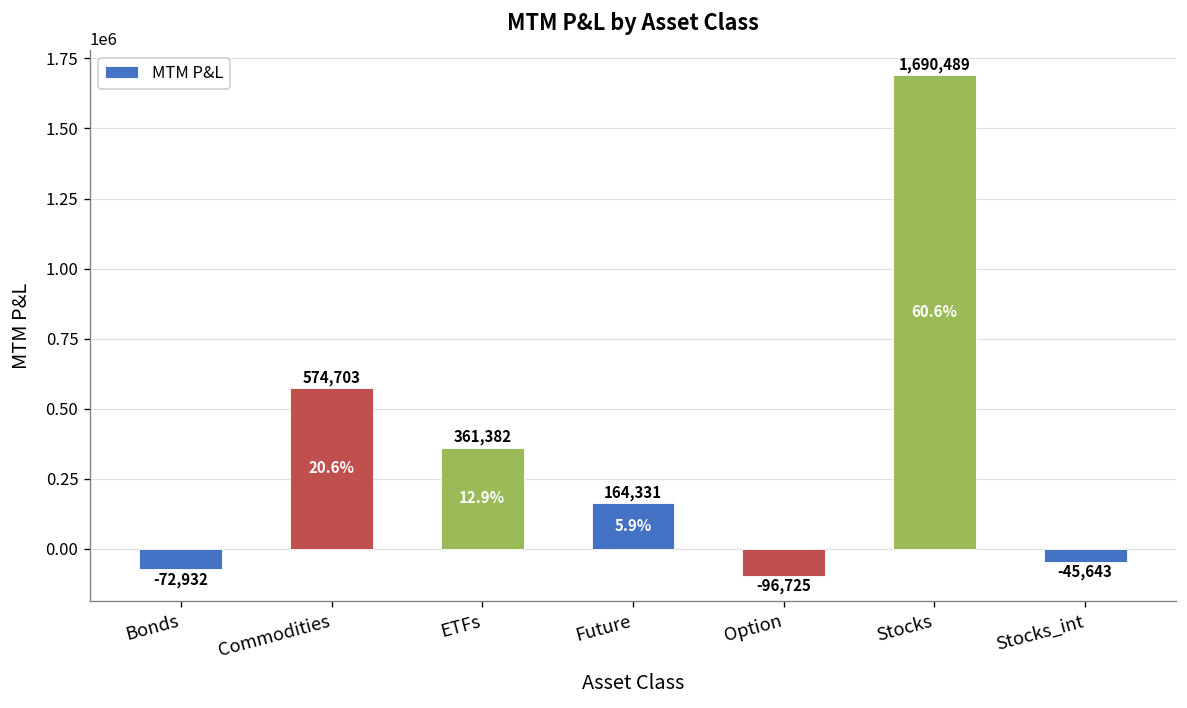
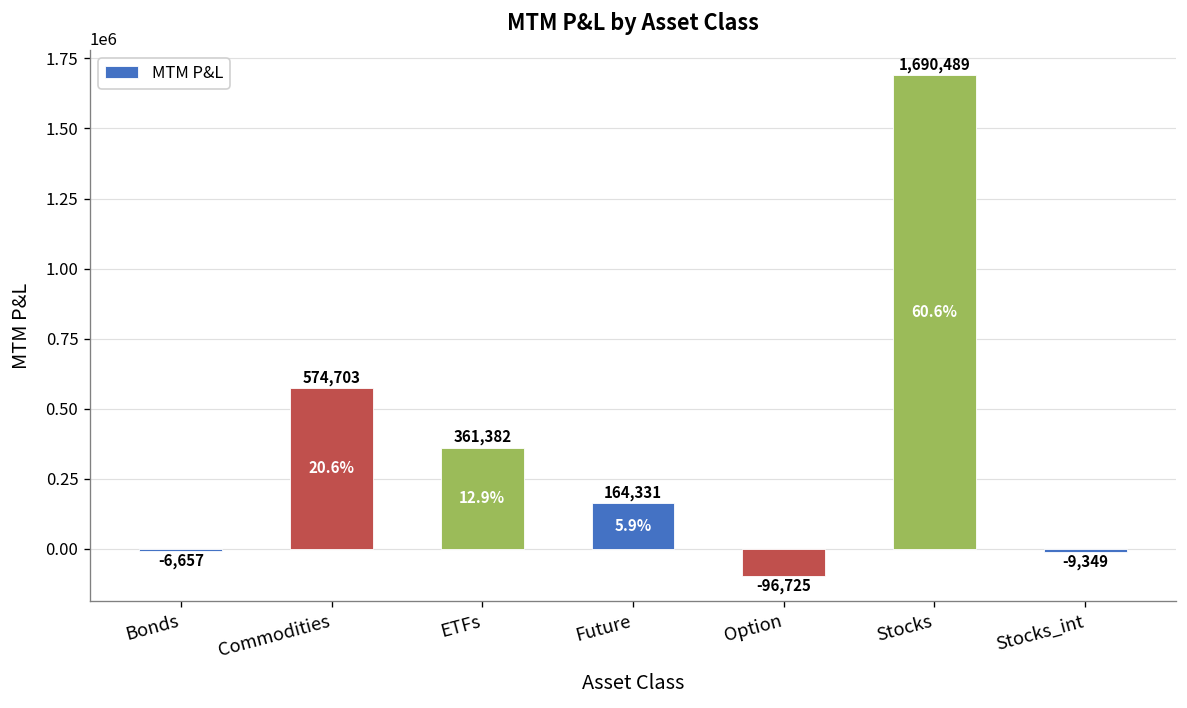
Bonds: -72,932 -> -6,657
Stocks_int: -45,643 -> -9,349
